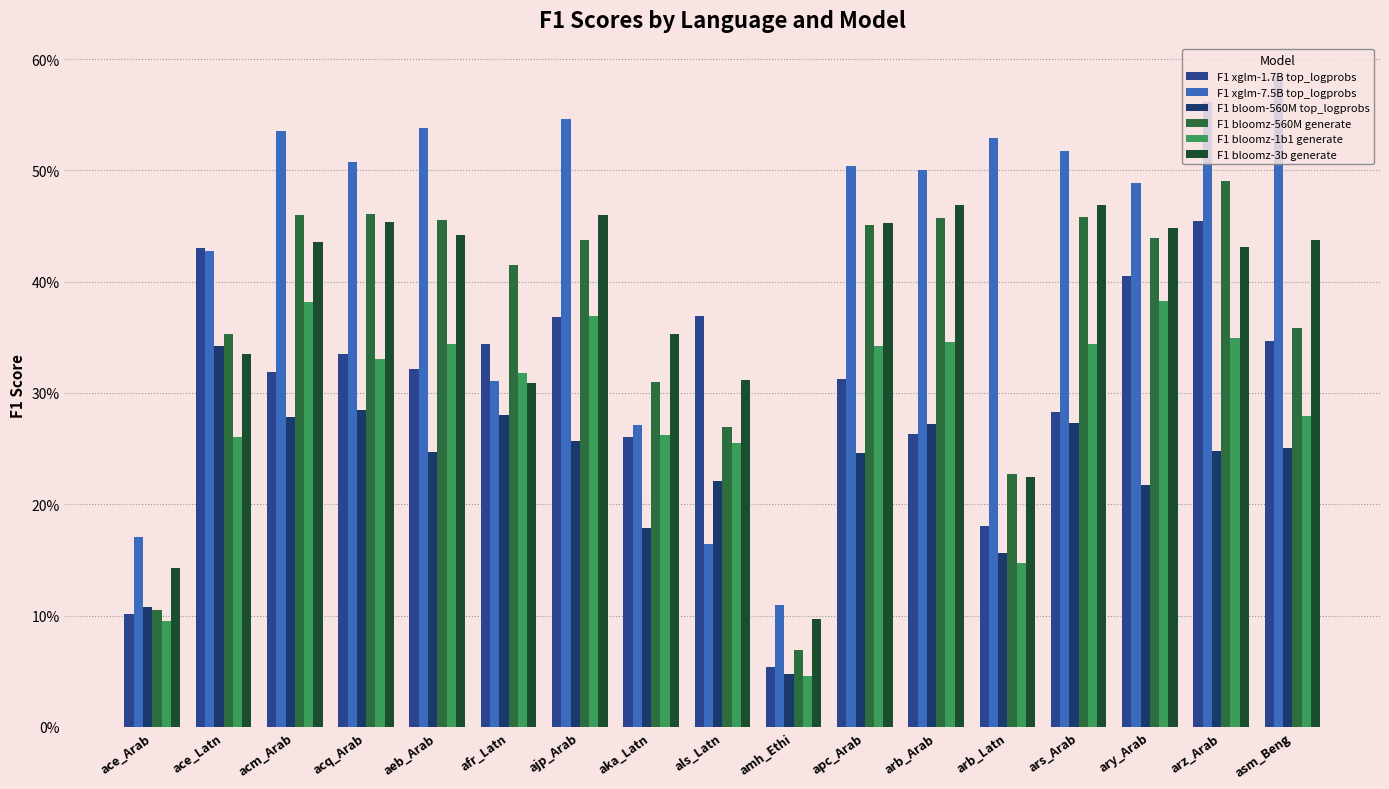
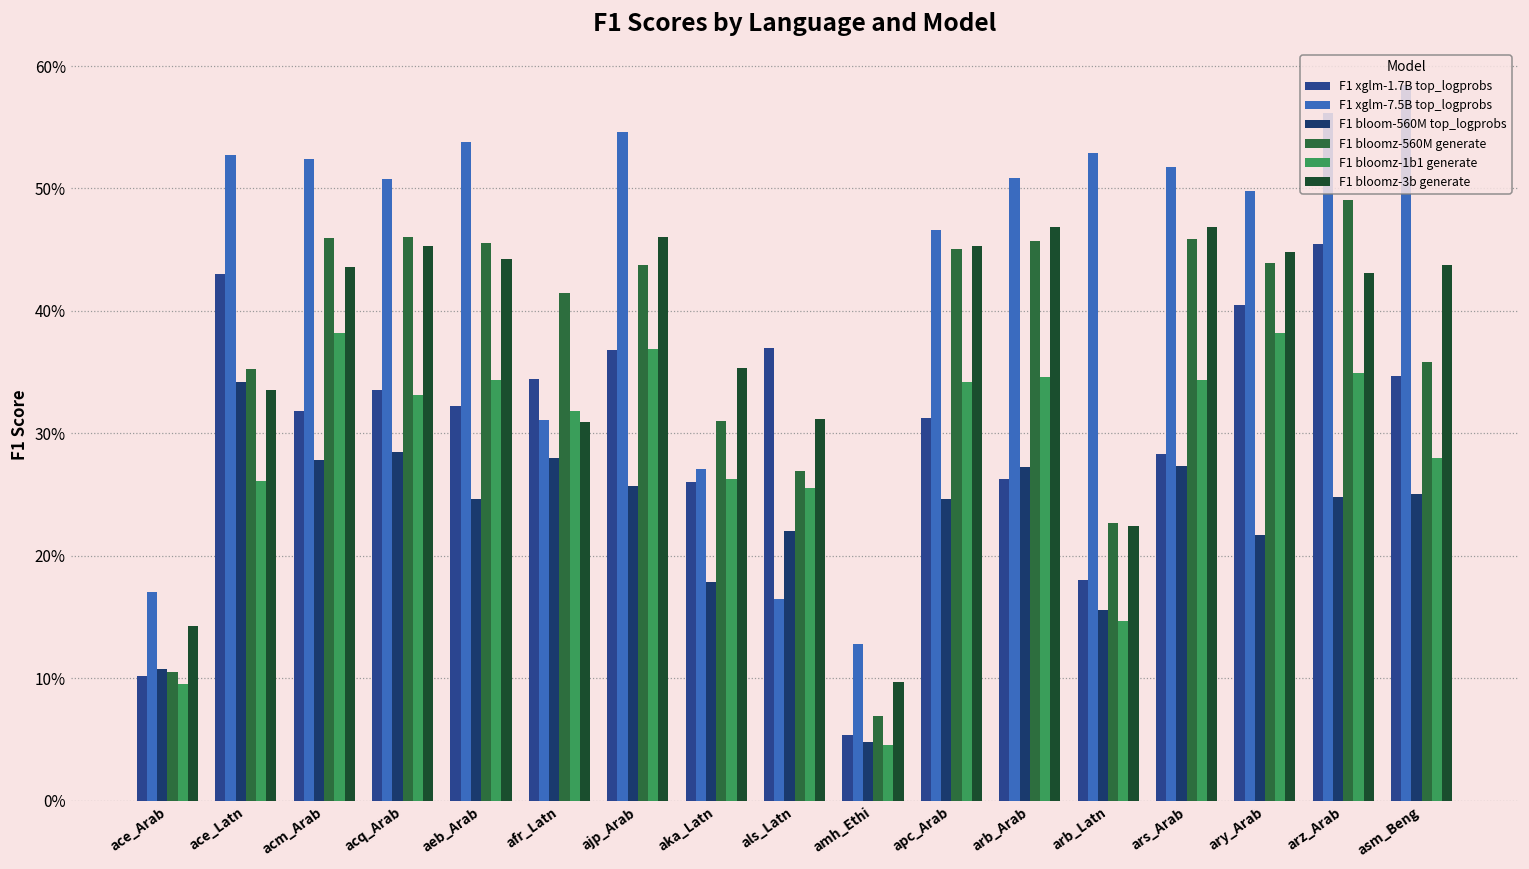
F1 xglm-7.5B top_logprobs, ace_Latn: 42.8% -> 52.7%
F1 xglm-7.5B top_logprobs, acm_Arab: 53.5% -> 52.4%
F1 xglm-7.5B top_logprobs, amh_Ethi: 10.9% -> 12.8%
F1 xglm-7.5B top_logprobs, apc_Arab: 50.4% -> 46.6%
F1 xglm-7.5B top_logprobs, arb_Arab: 50.0% -> 50.9%
F1 xglm-7.5B top_logprobs, ary_Arab: 48.9% -> 49.8%
